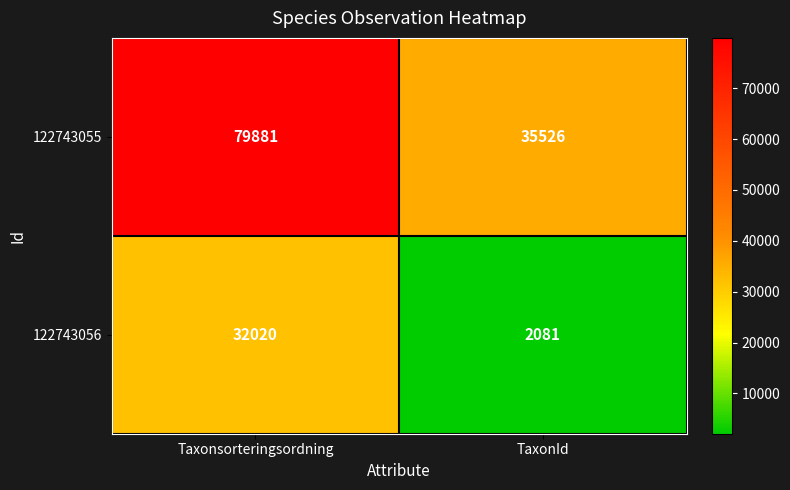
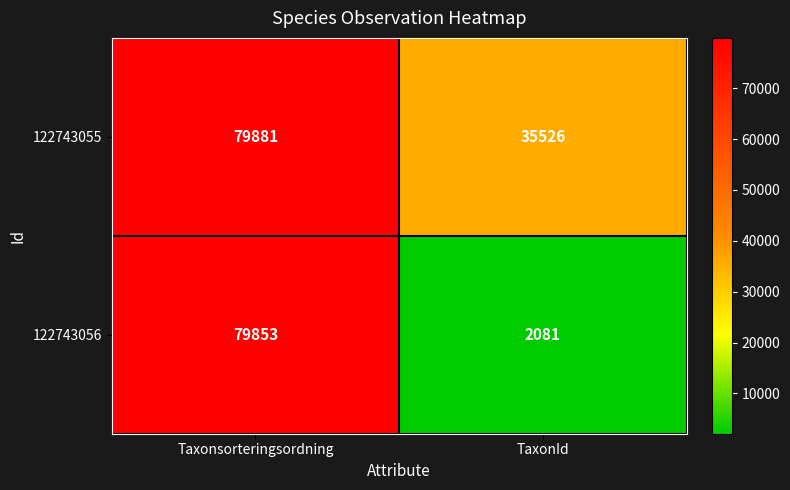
122743056, Taxonsorteringsordning: 32020 -> 79853
